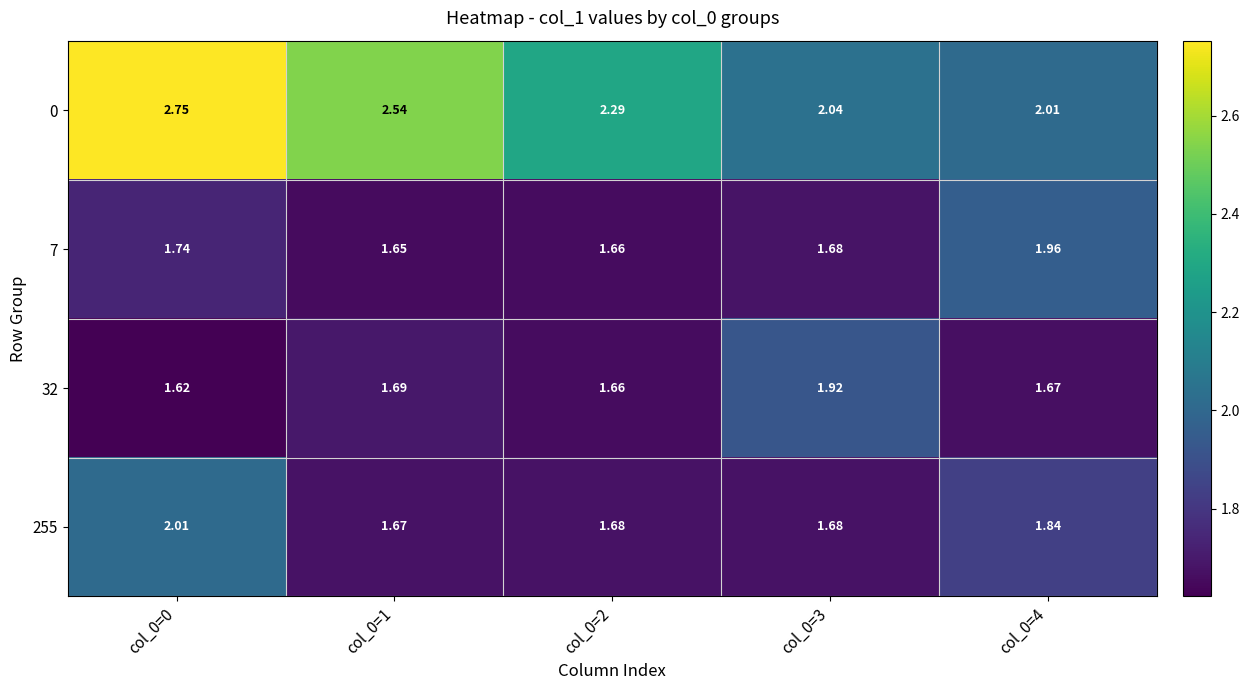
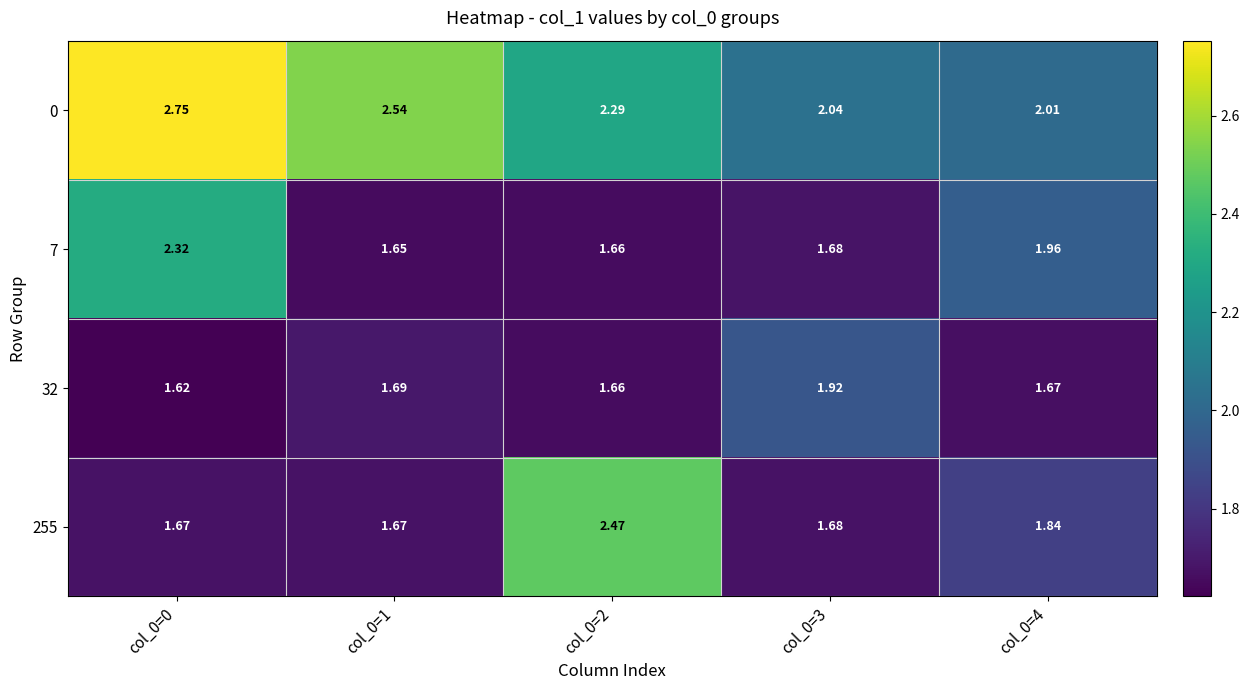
7, col_0=0: 1.74 -> 2.32
255, col_0=0: 2.01 -> 1.67
255, col_0=2: 1.68 -> 2.47
